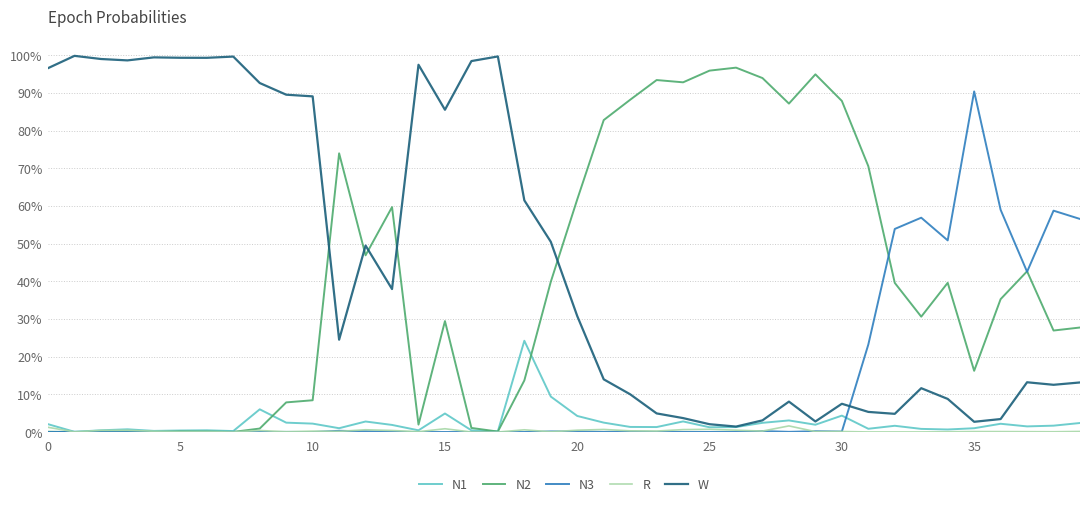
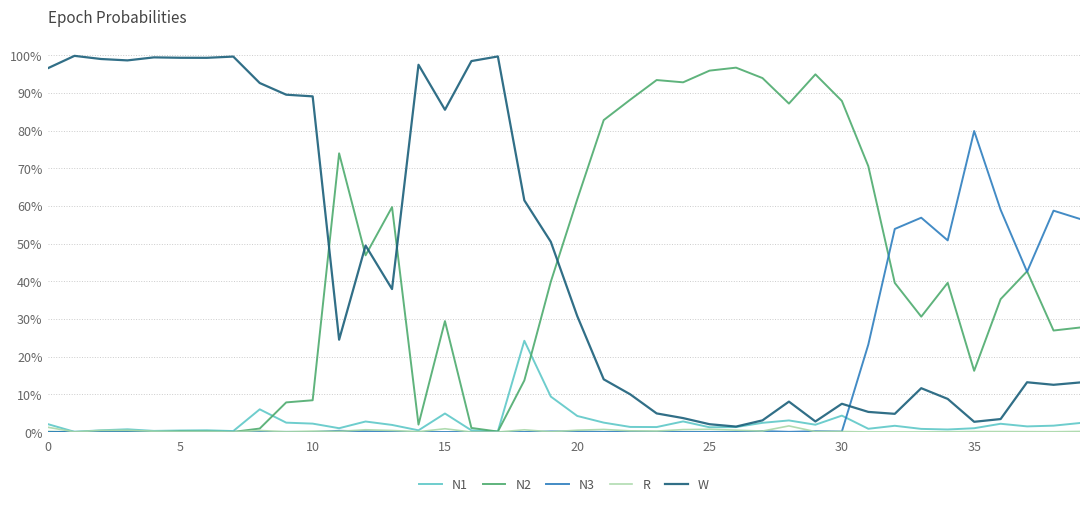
N3, 35: 90% -> 80%
